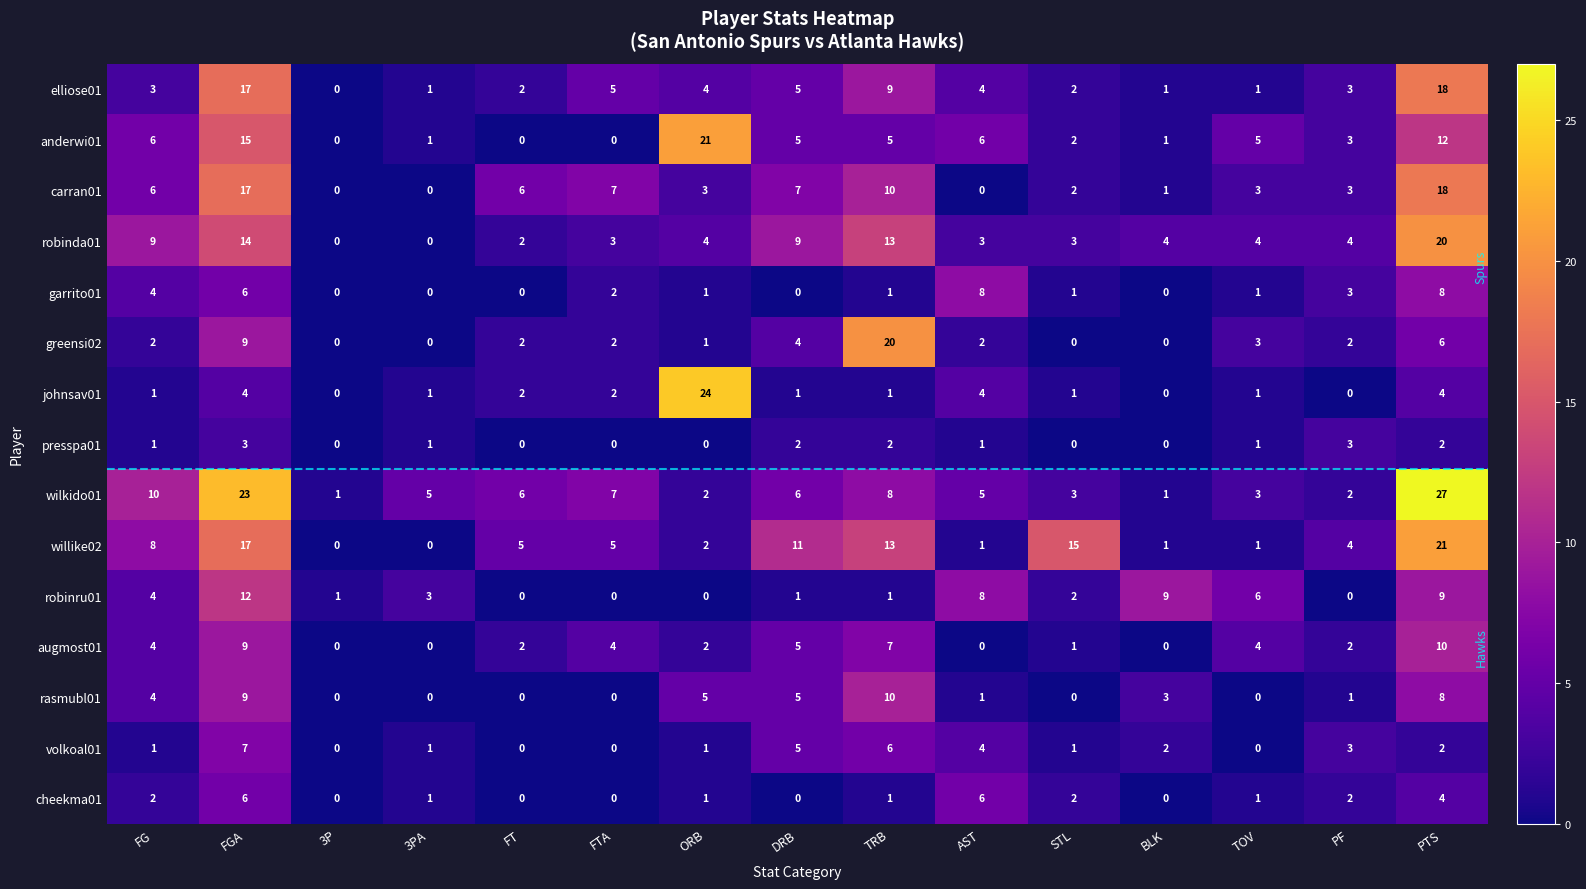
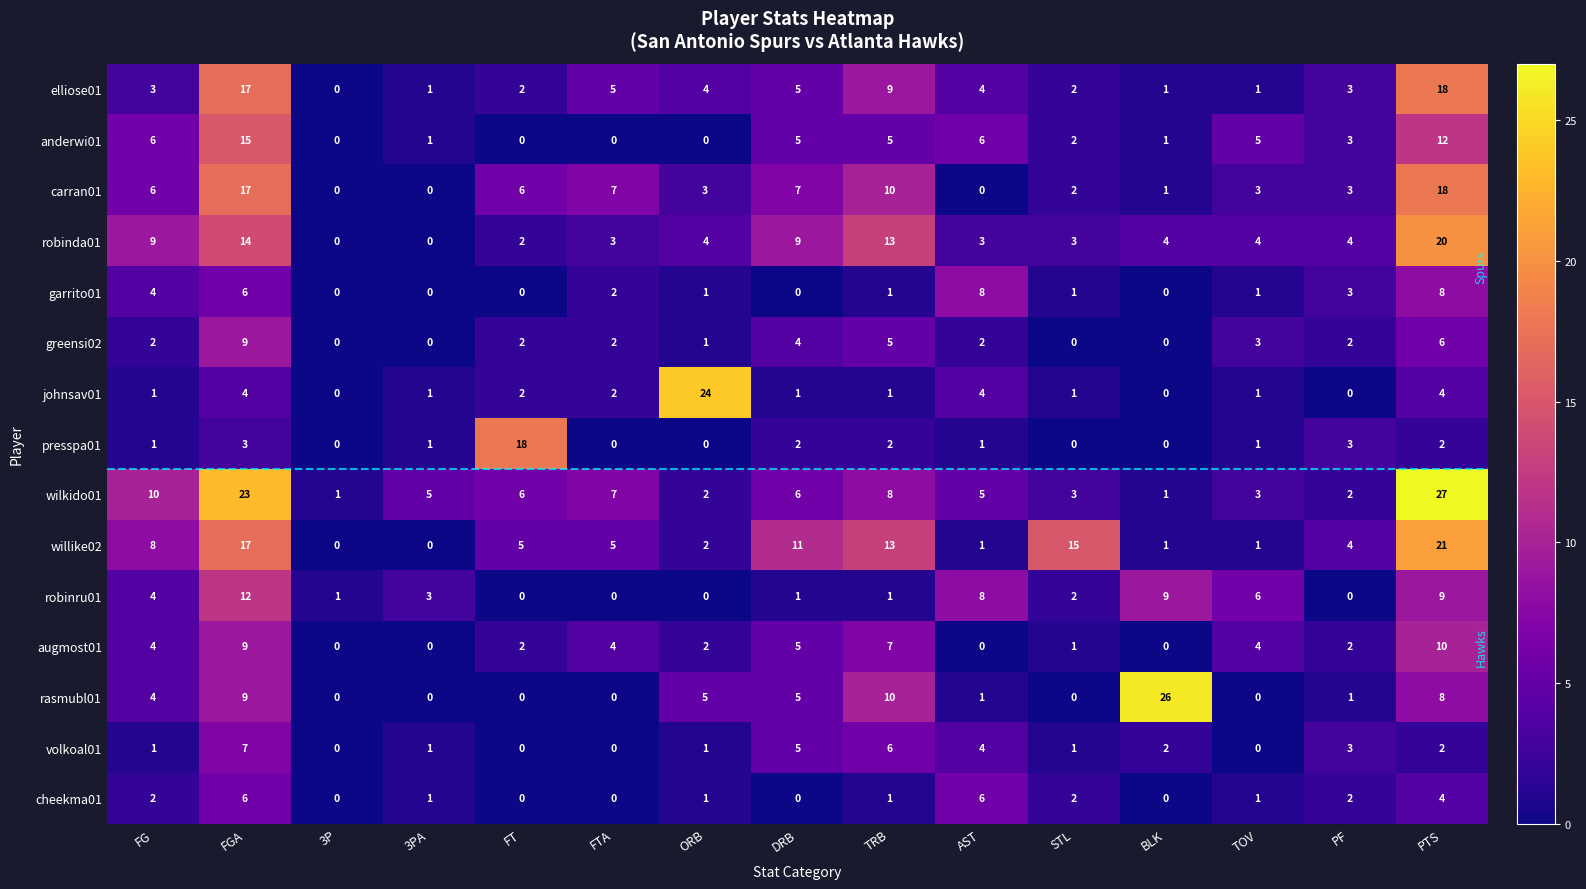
anderwi01, ORB: 21 -> 0
greensi02, TRB: 20 -> 5
presspa01, FT: 0 -> 18
rasmubl01, BLK: 3 -> 26
